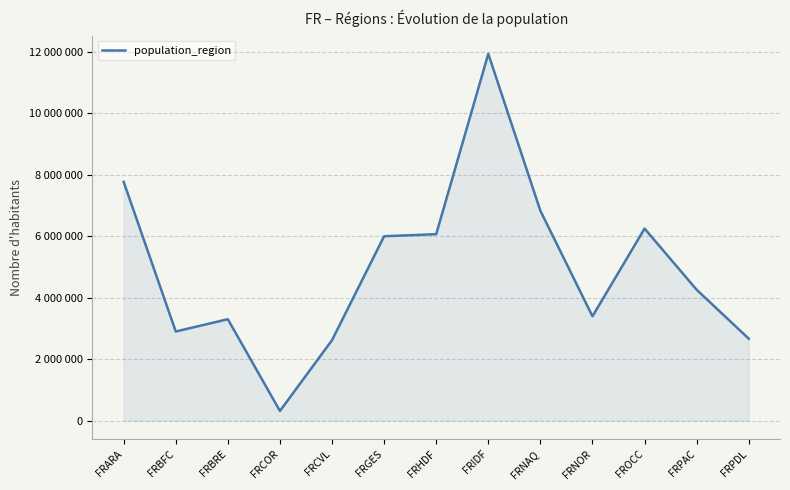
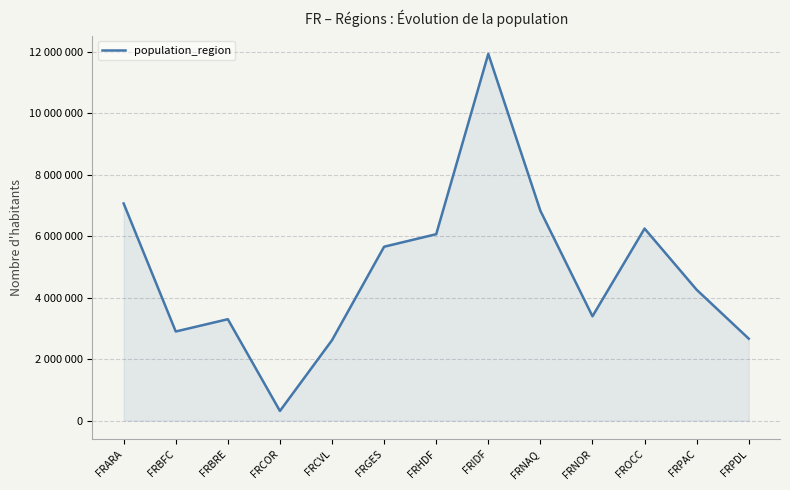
FRARA: 7800000 -> 7100000
FRGES: 6000000 -> 5700000
